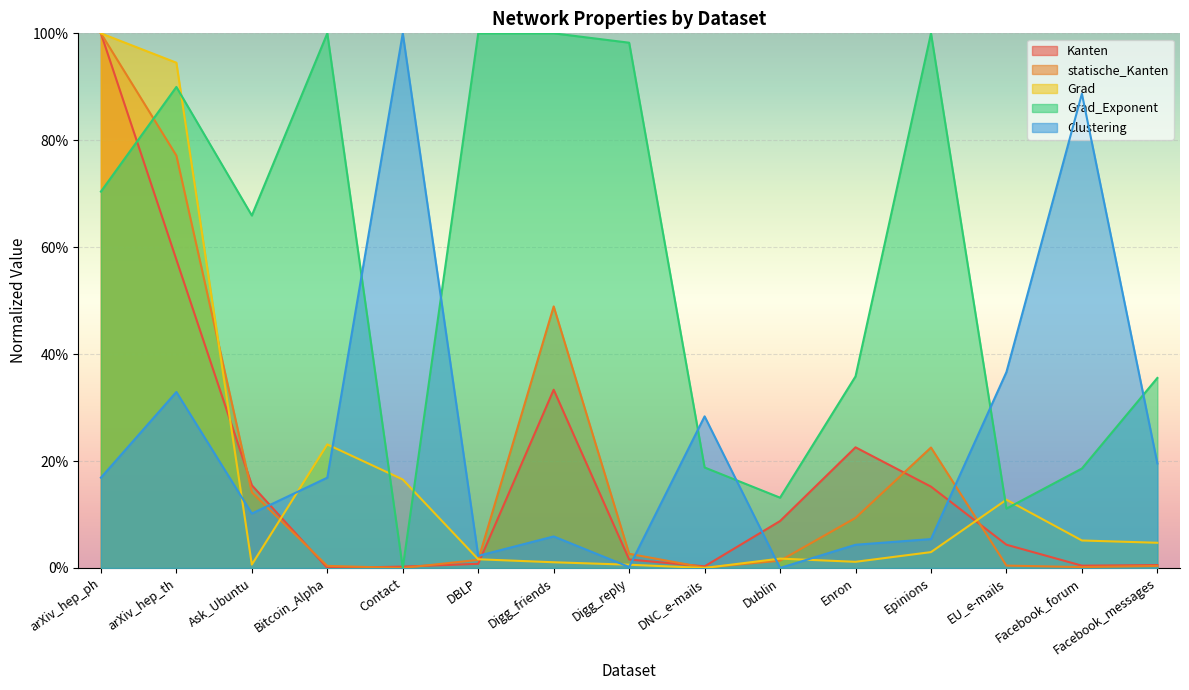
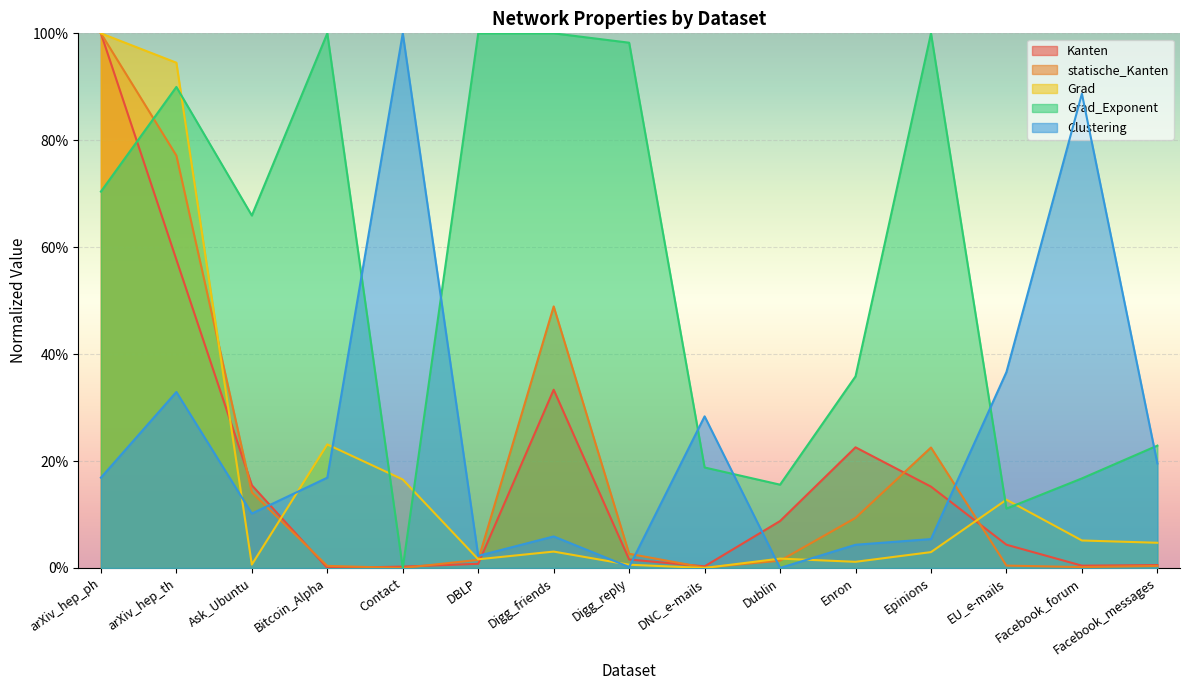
Grad, Digg_friends: 1% -> 3%
Grad_Exponent, Dublin: 13% -> 16%
Grad_Exponent, Facebook_forum: 19% -> 17%
Grad_Exponent, Facebook_messages: 36% -> 23%
